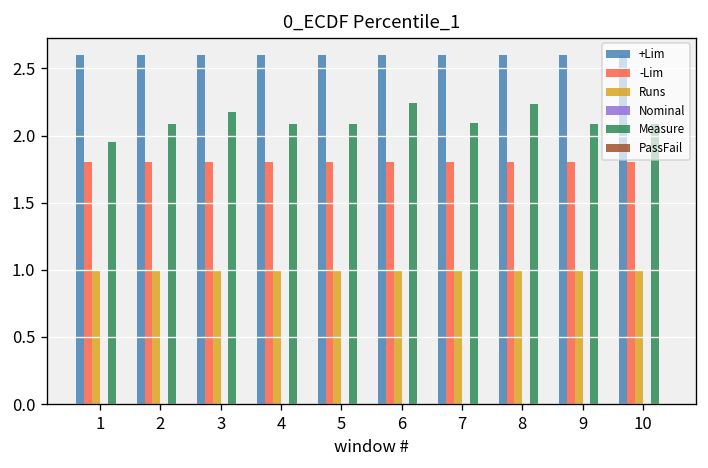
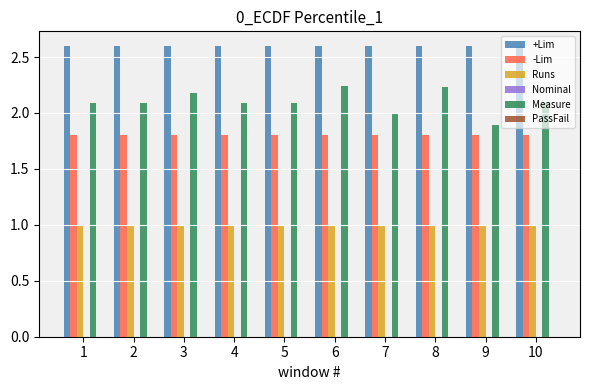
Measure, 1: 1.95 -> 2.09
Measure, 7: 2.09 -> 2.00
Measure, 9: 2.09 -> 1.89
